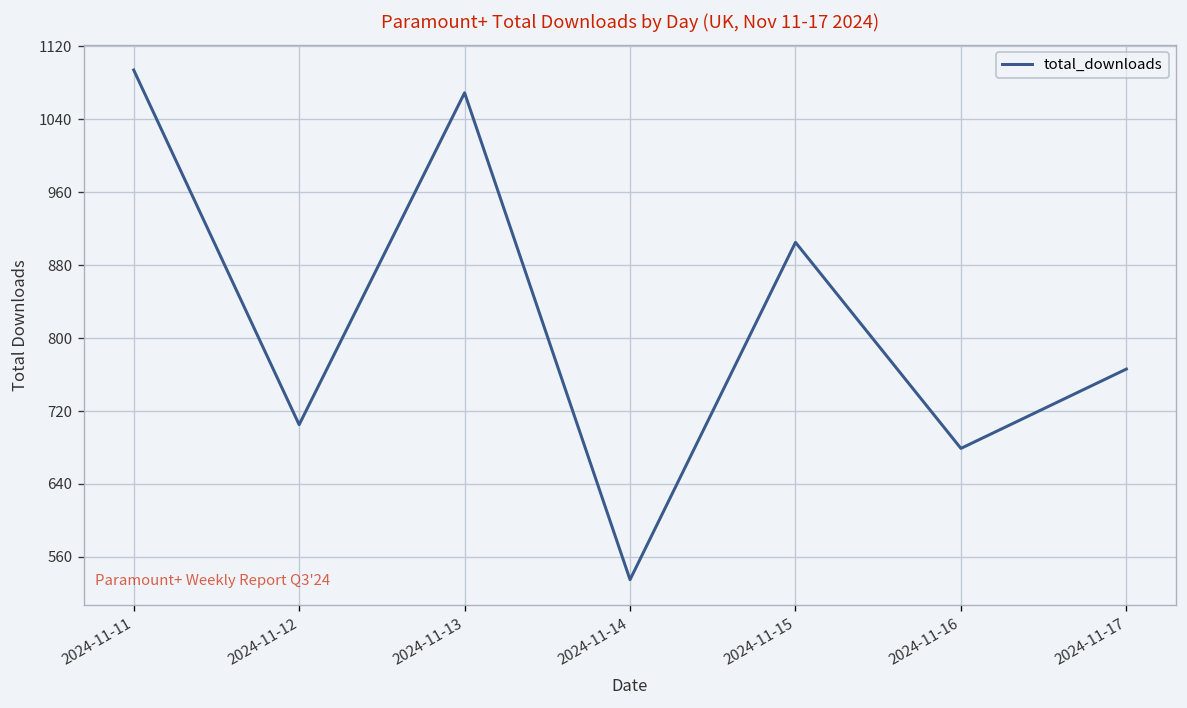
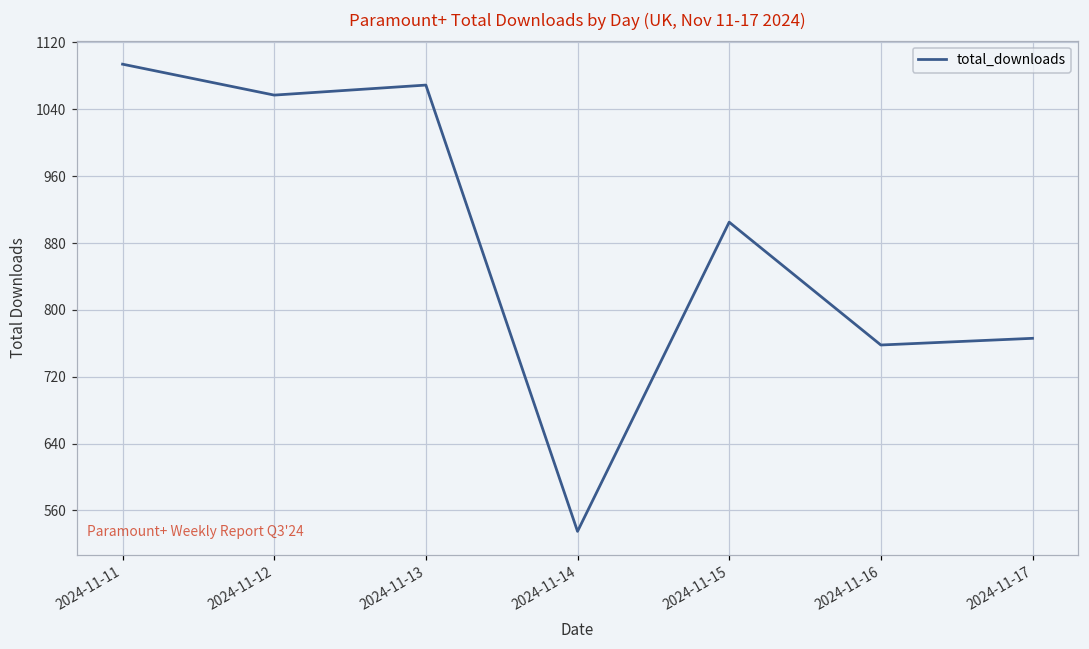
2024-11-12: 710 -> 1060
2024-11-16: 680 -> 760
